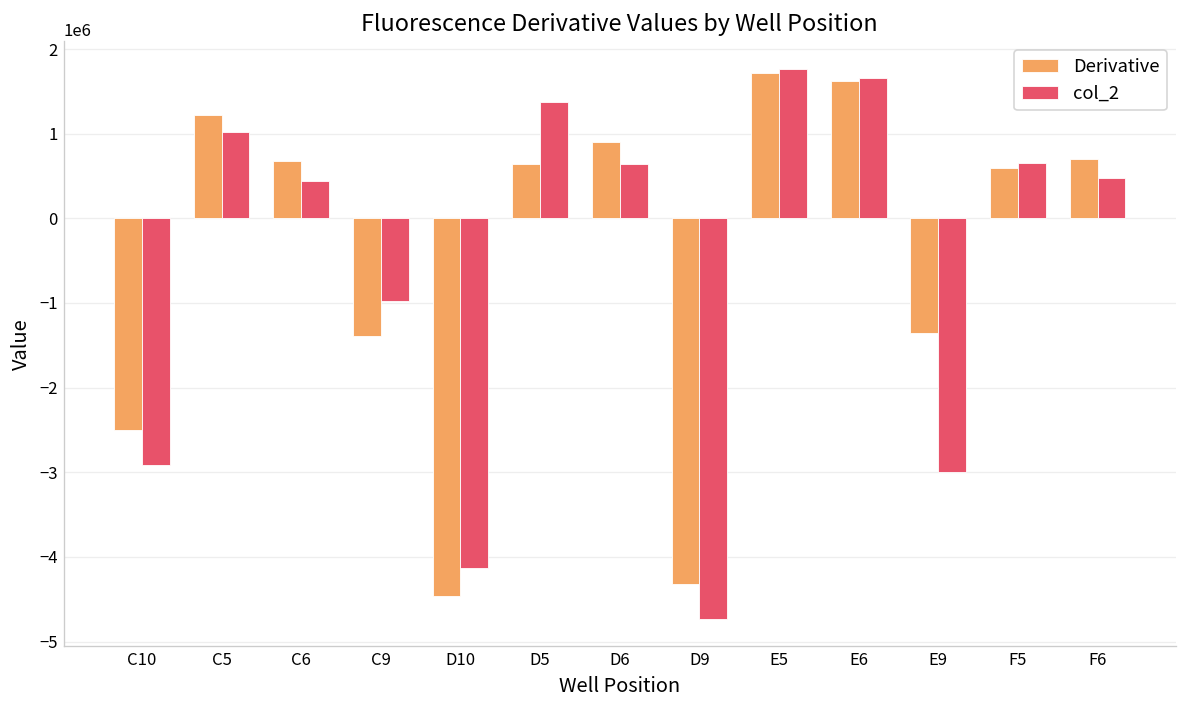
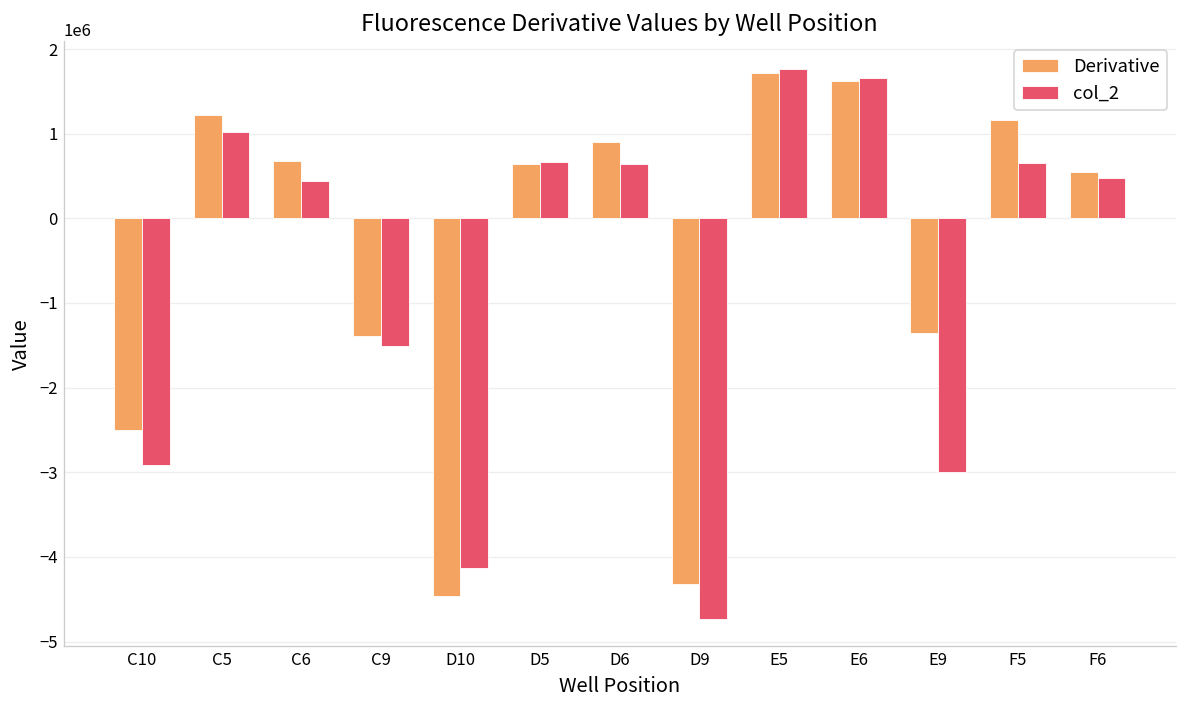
col_2, C9: -1000000 -> -1500000
col_2, D5: 1400000 -> 700000
Derivative, F5: 600000 -> 1200000
Derivative, F6: 700000 -> 500000
